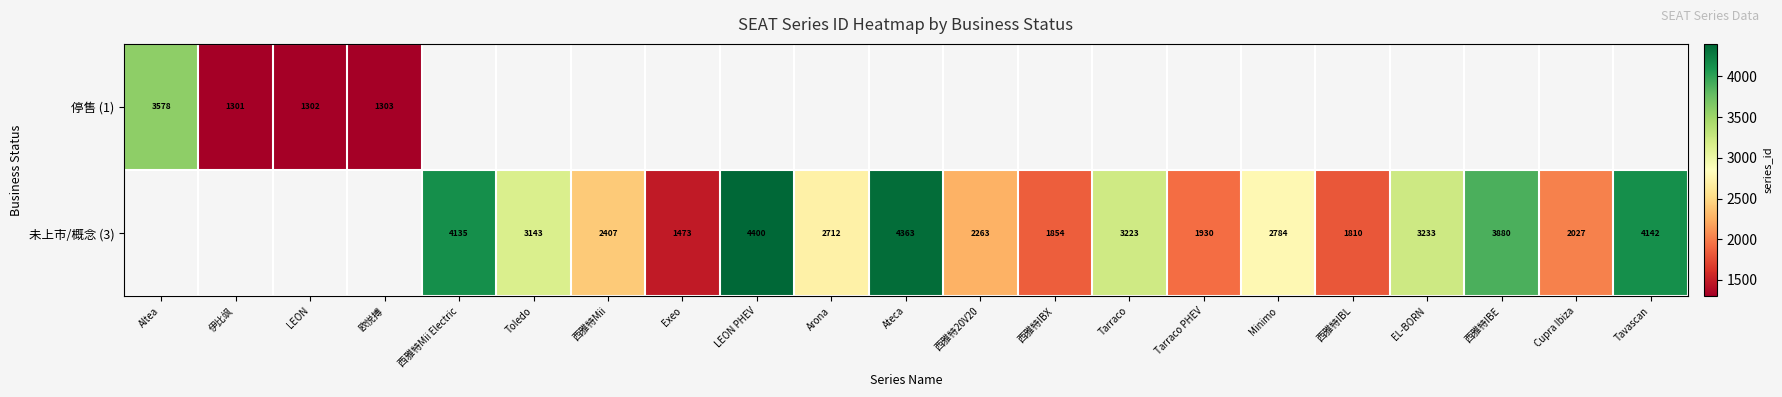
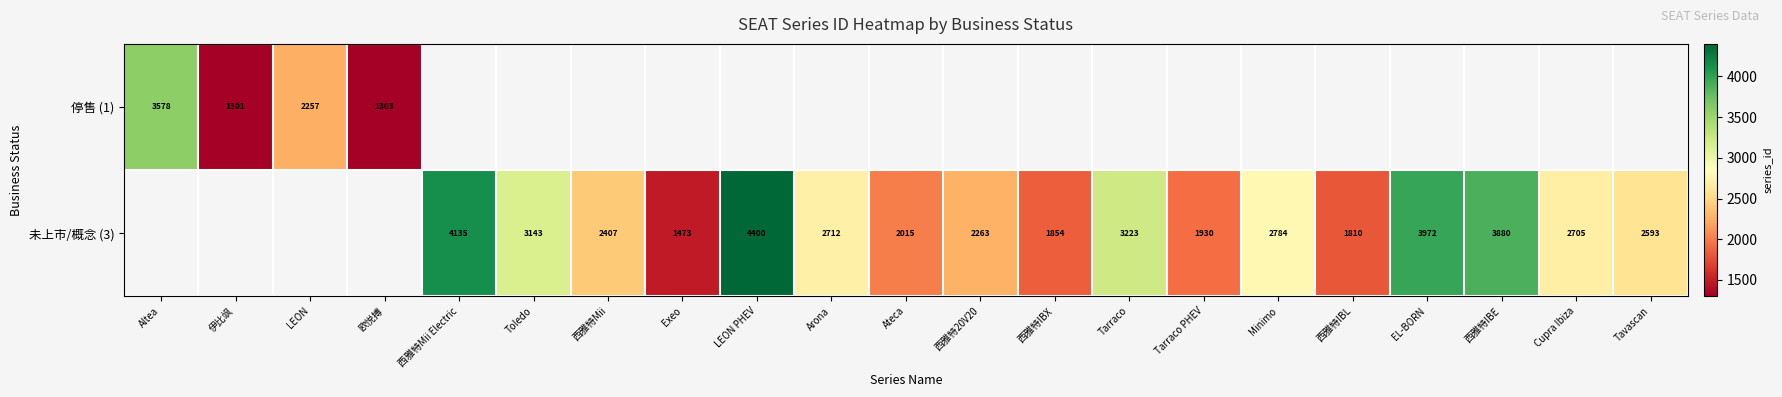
停售 (1), LEON: 1302 -> 2257
未上市/概念 (3), Ateca: 4363 -> 2015
未上市/概念 (3), EL-BORN: 3233 -> 3972
未上市/概念 (3), Cupra Ibiza: 2027 -> 2705
未上市/概念 (3), Tavascan: 4142 -> 2593
